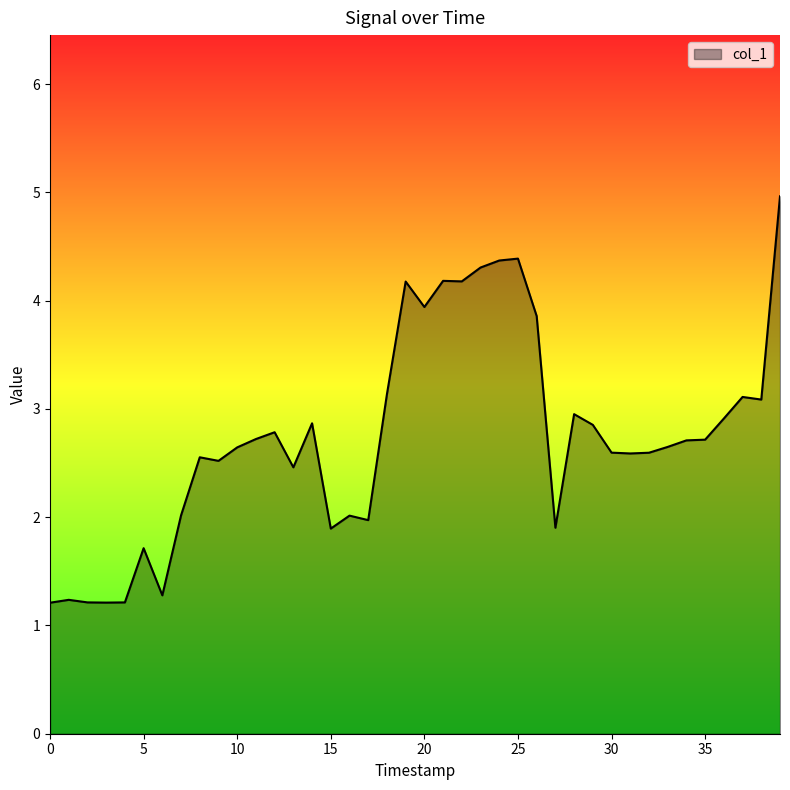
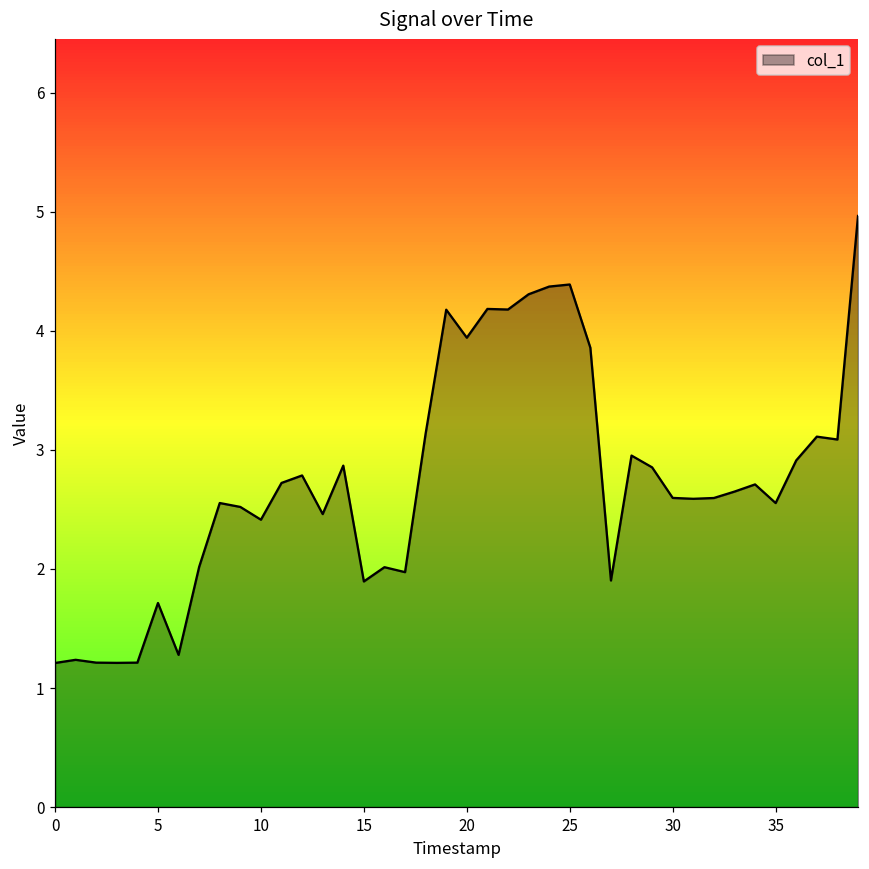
10: 2.64 -> 2.41
35: 2.72 -> 2.55
